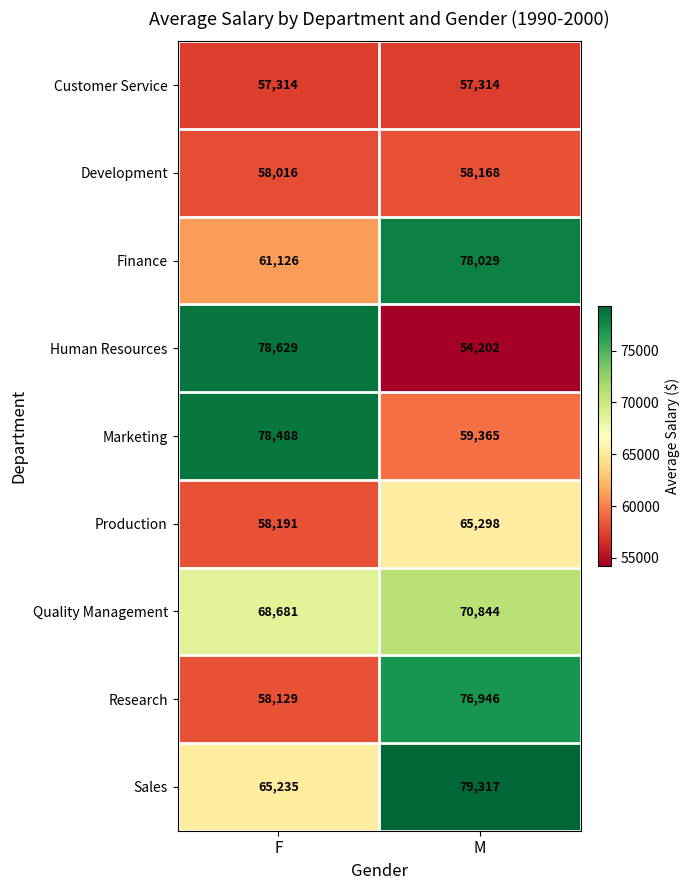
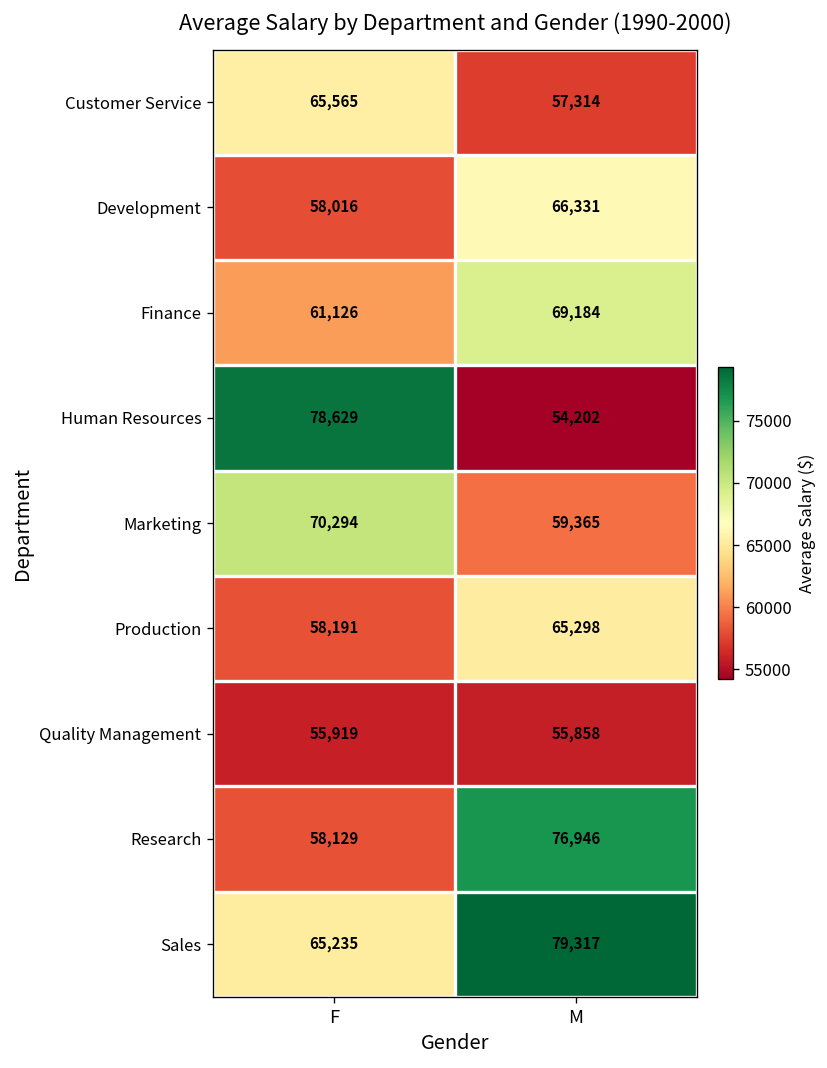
Customer Service, F: 57,314 -> 65,565
Development, M: 58,168 -> 66,331
Finance, M: 78,029 -> 69,184
Marketing, F: 78,488 -> 70,294
Quality Management, F: 68,681 -> 55,919
Quality Management, M: 70,844 -> 55,858
